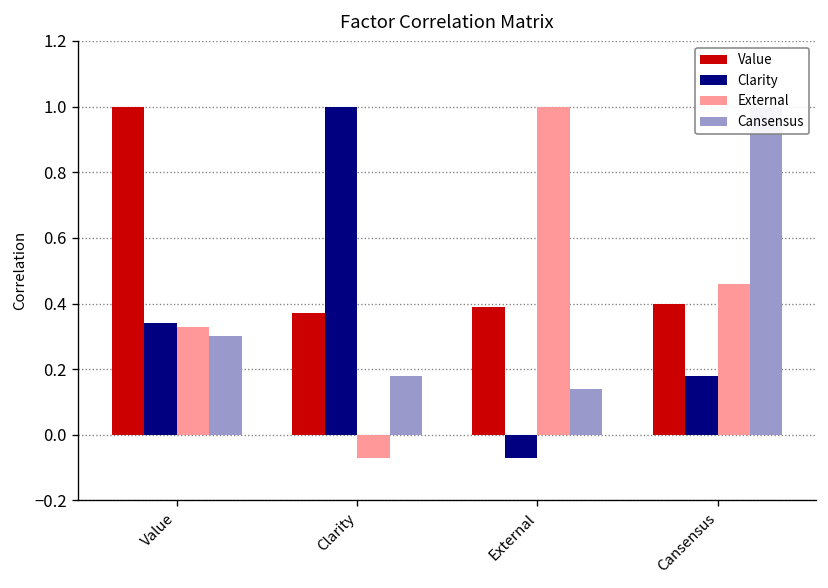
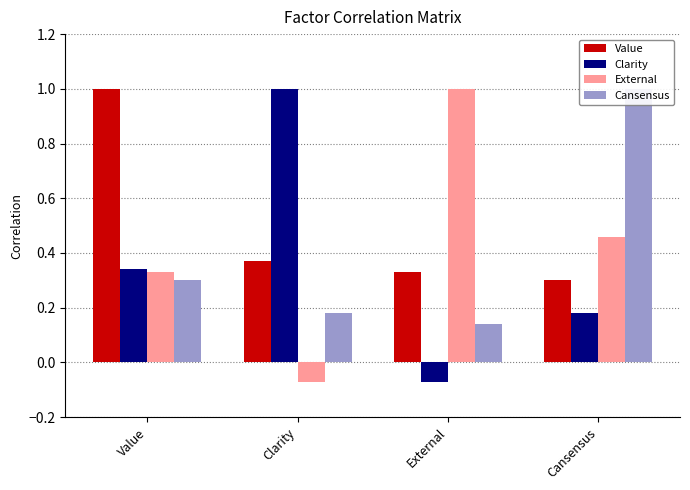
Value, External: 0.39 -> 0.33
Value, Cansensus: 0.4 -> 0.3
